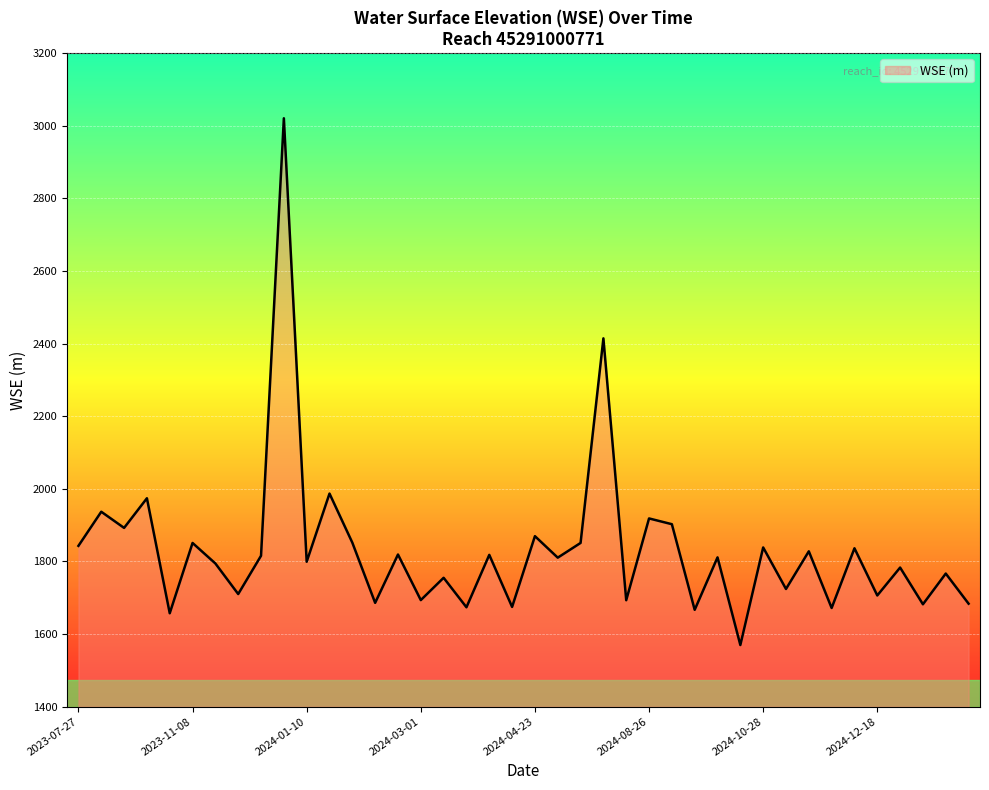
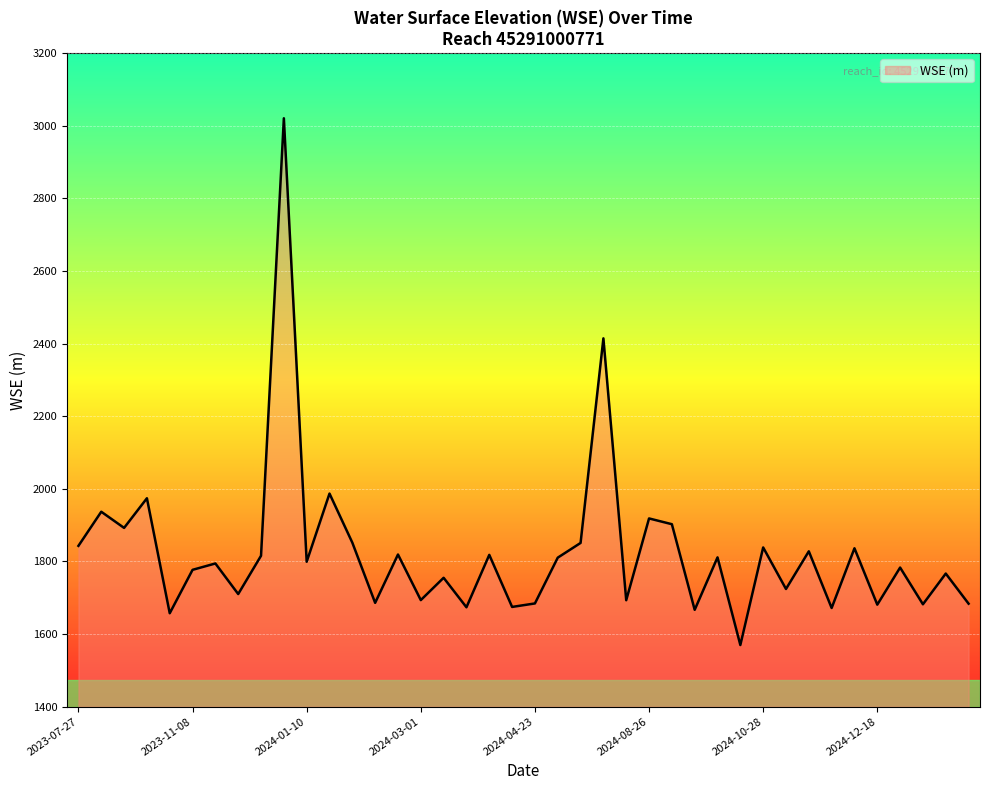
2023-11-08: 1850 -> 1780
2024-04-23: 1870 -> 1680
2024-12-18: 1710 -> 1680
